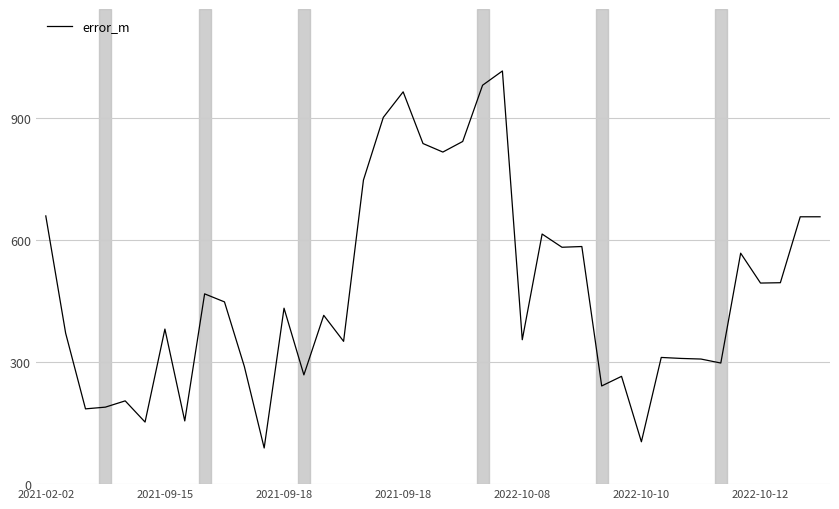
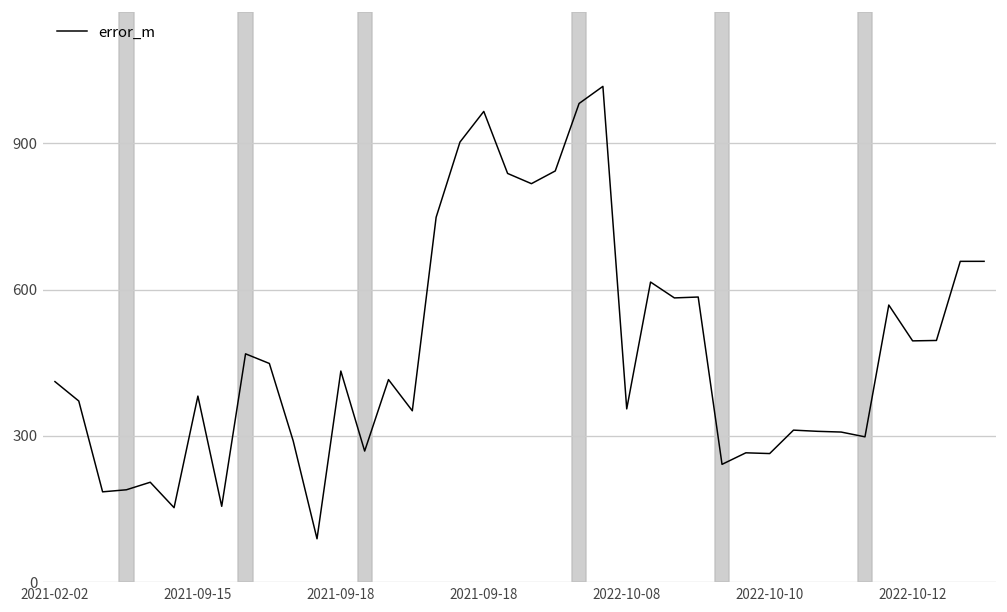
2021-02-02: 660 -> 410
2022-10-10: 100 -> 260
